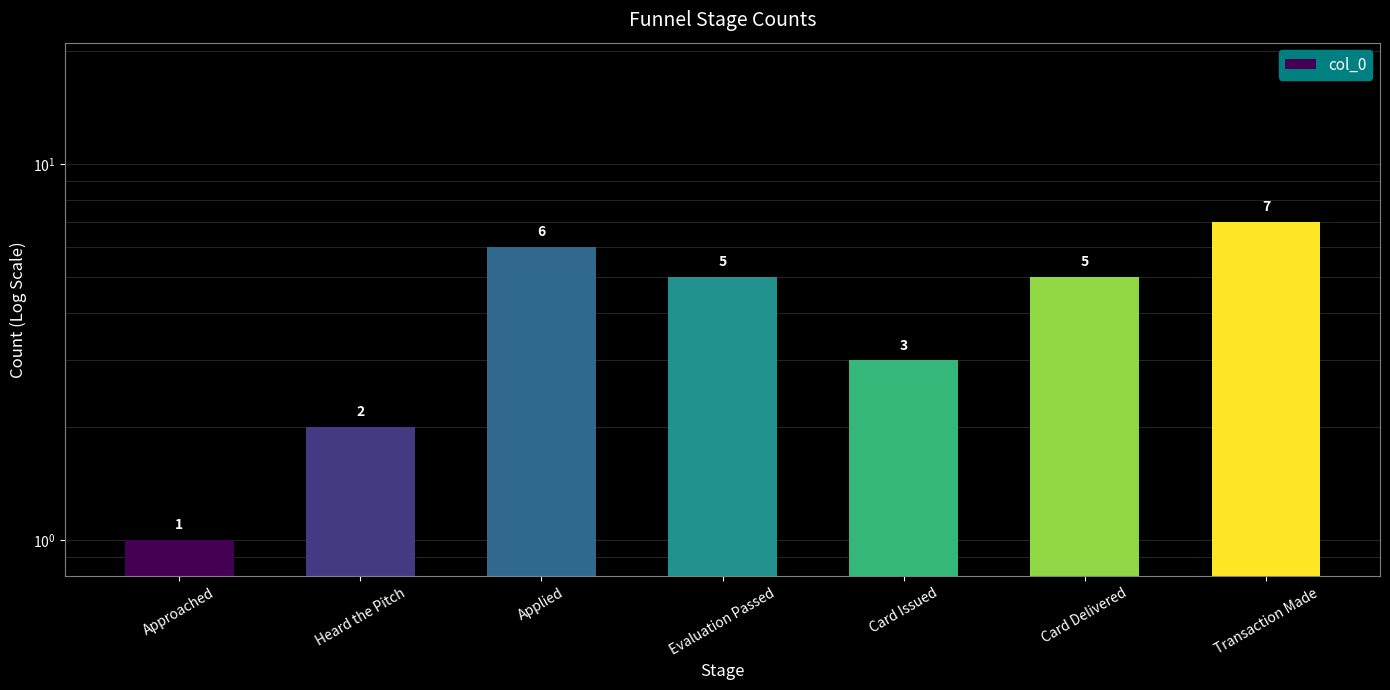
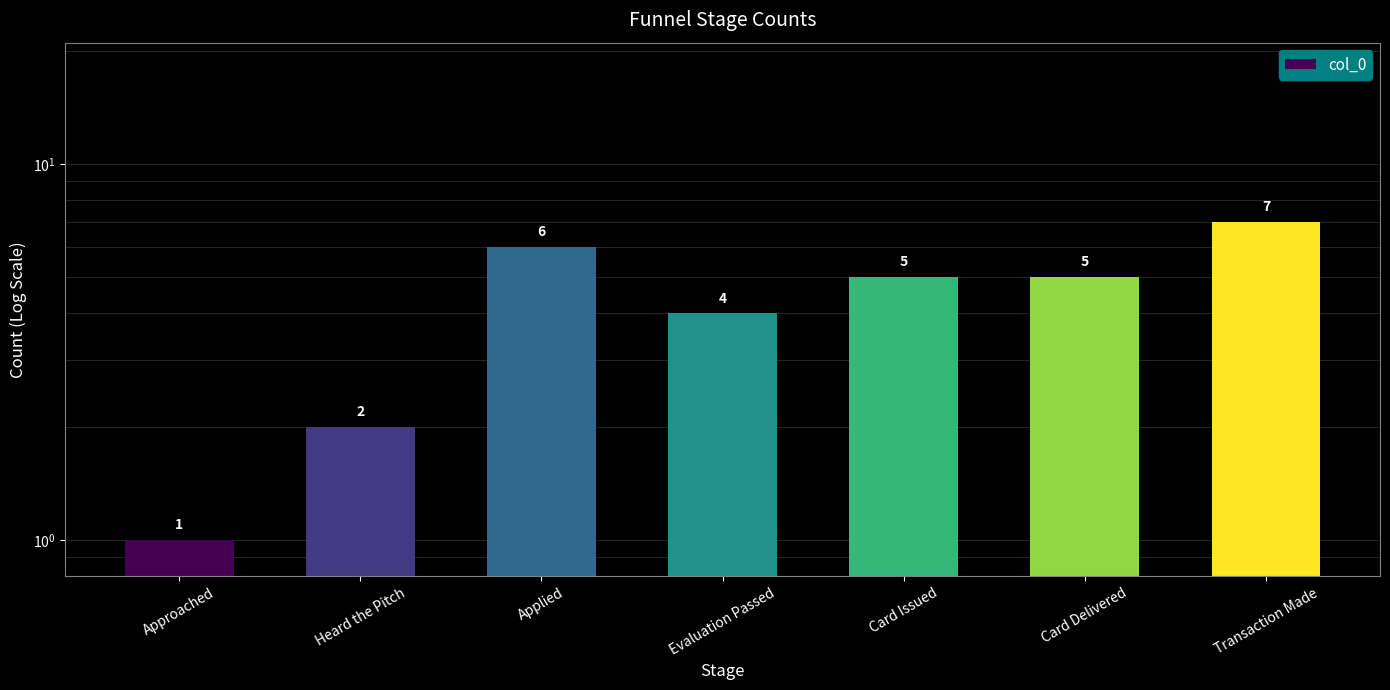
Evaluation Passed: 5 -> 4
Card Issued: 3 -> 5
